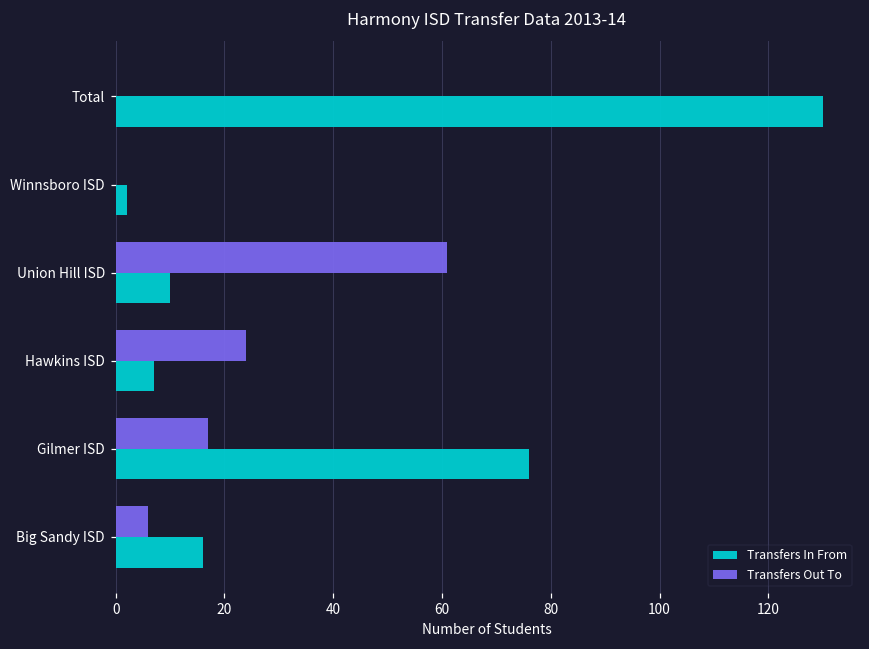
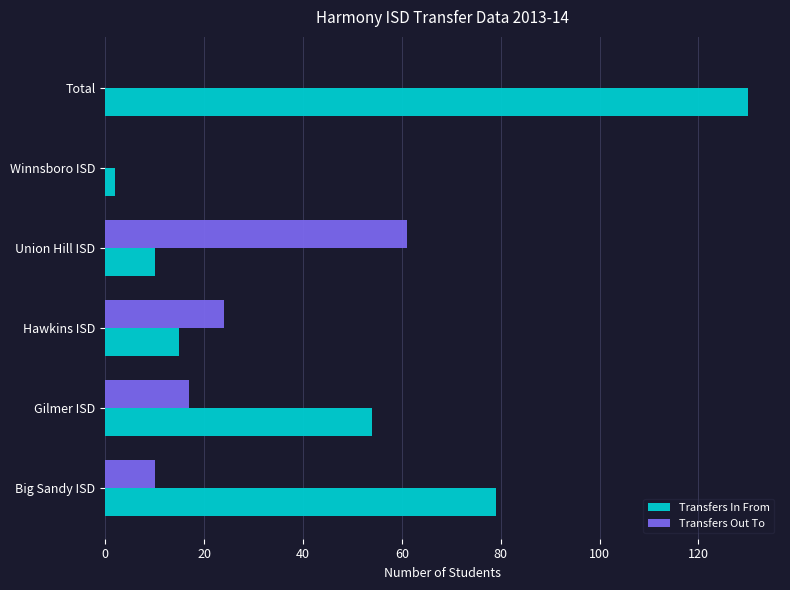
Transfers In From, Hawkins ISD: 7 -> 15
Transfers In From, Gilmer ISD: 76 -> 54
Transfers Out To, Big Sandy ISD: 6 -> 10
Transfers In From, Big Sandy ISD: 16 -> 79
